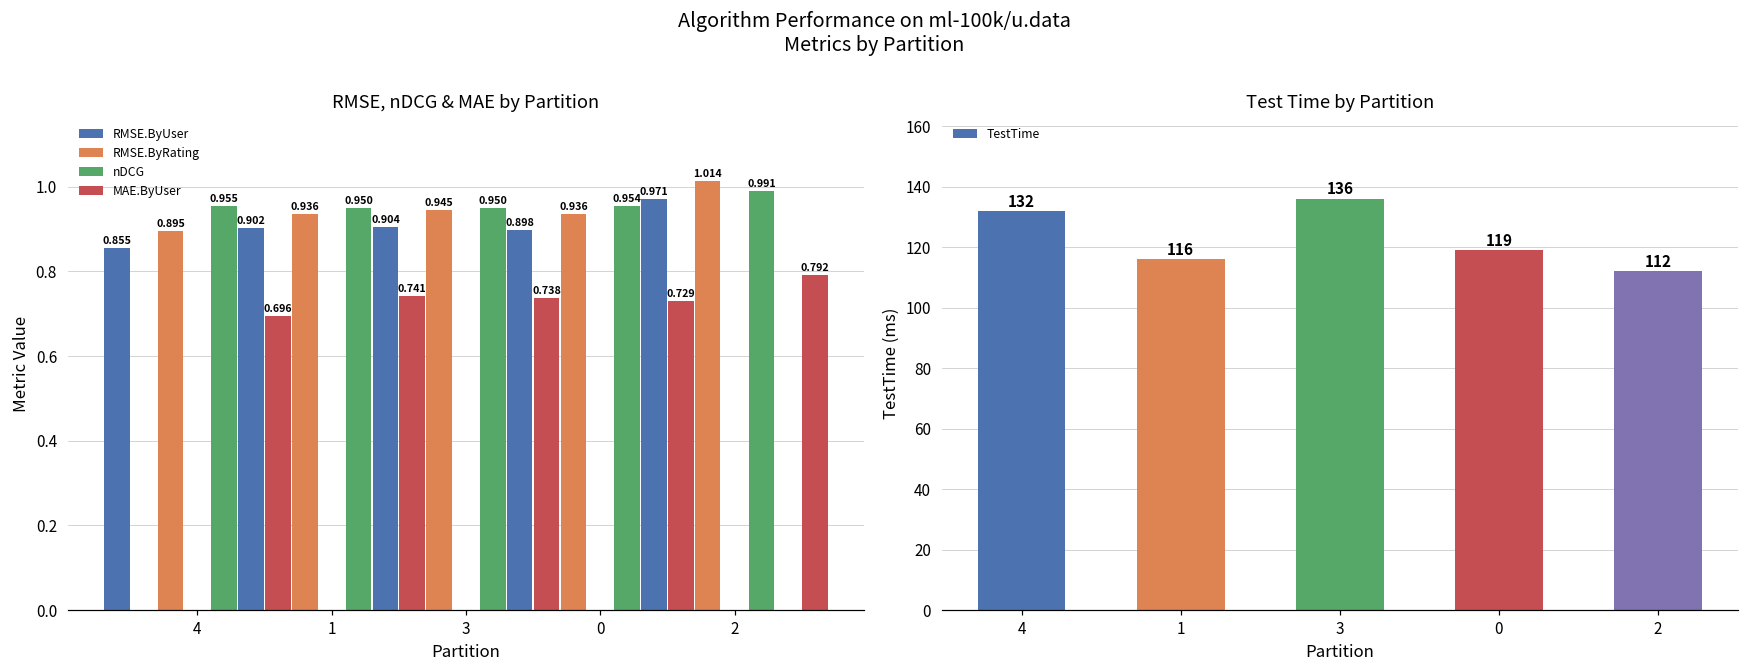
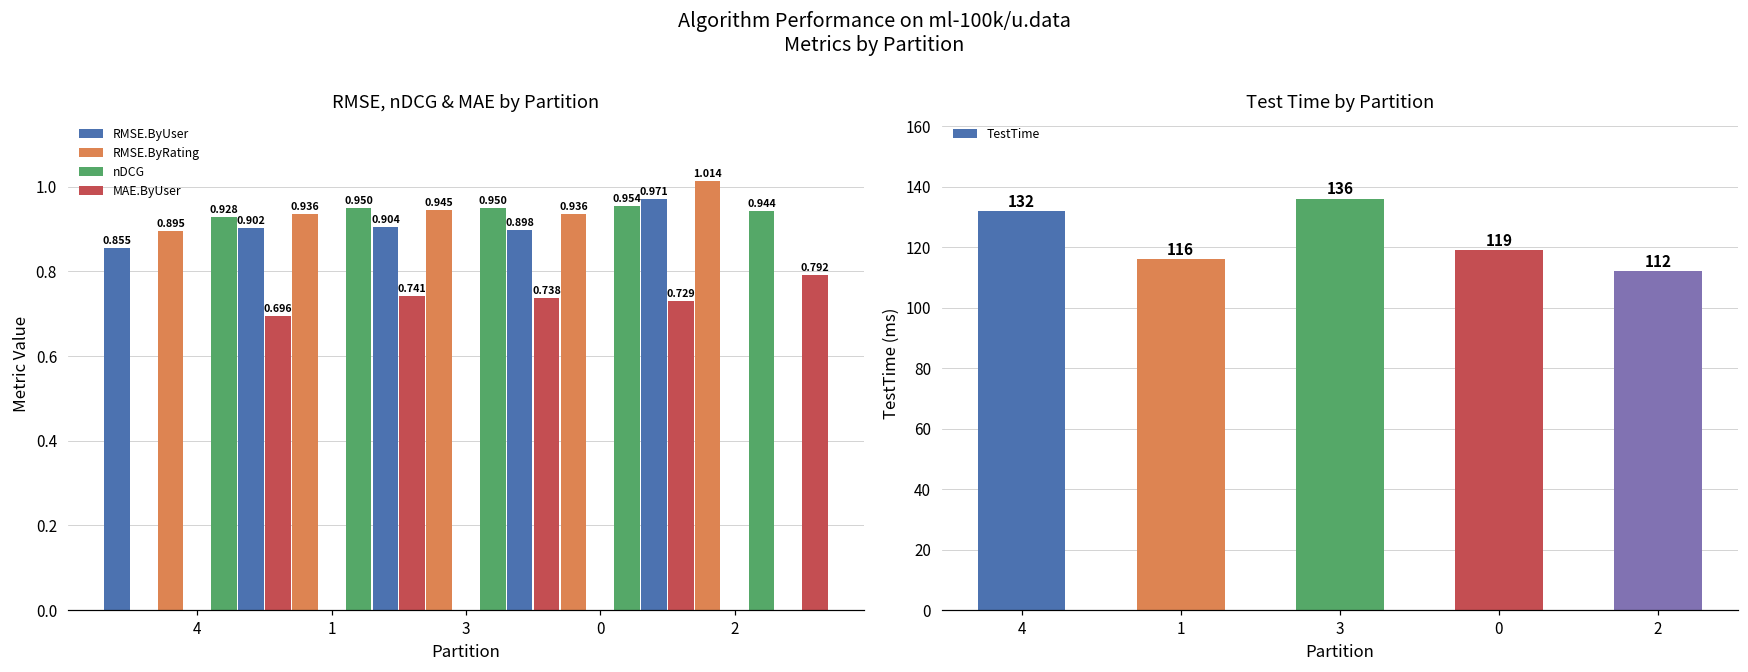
RMSE, nDCG & MAE by Partition, nDCG, 4: 0.955 -> 0.928
RMSE, nDCG & MAE by Partition, nDCG, 2: 0.991 -> 0.944
